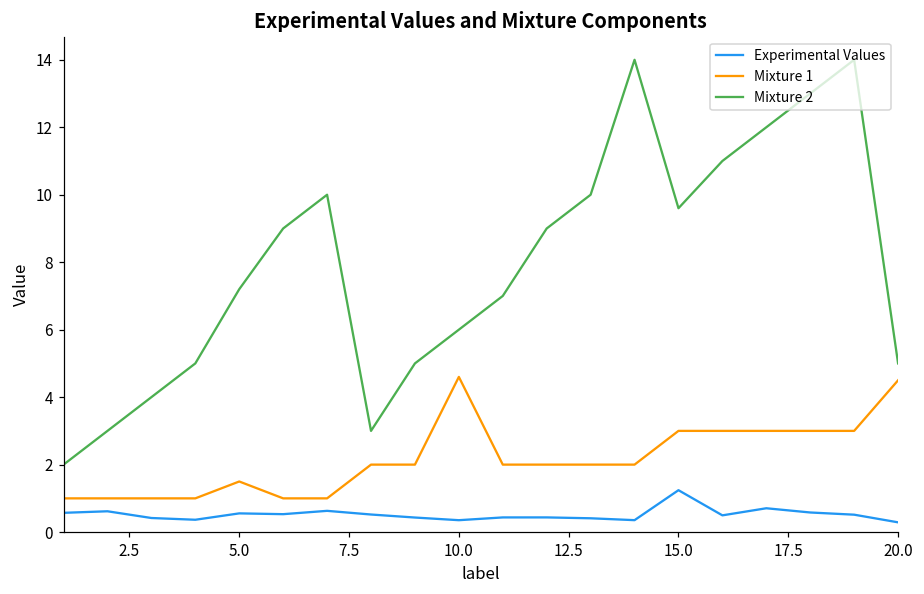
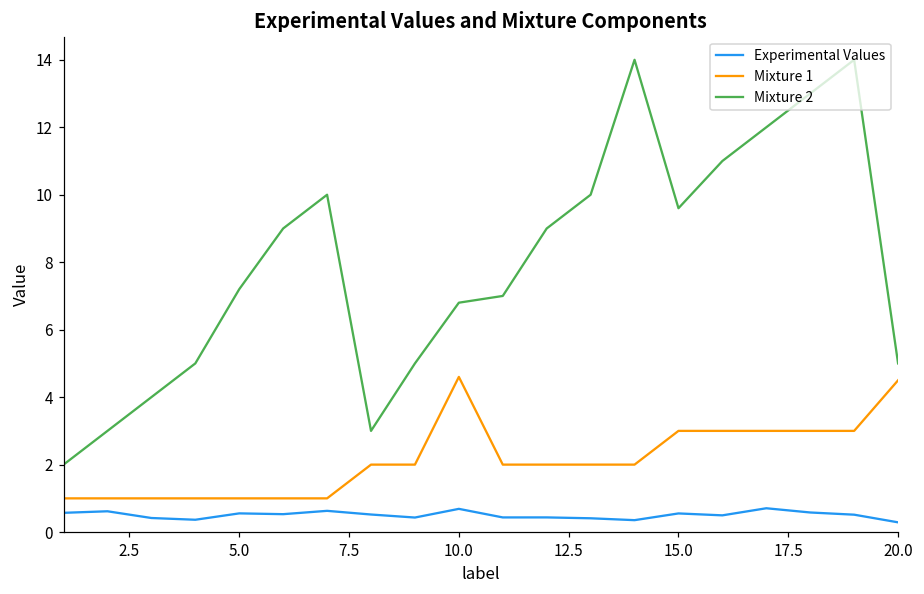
Mixture 1, 5.0: 1.5 -> 1.0
Experimental Values, 10.0: 0.4 -> 0.7
Mixture 2, 10.0: 6.0 -> 6.8
Experimental Values, 15.0: 1.2 -> 0.6
